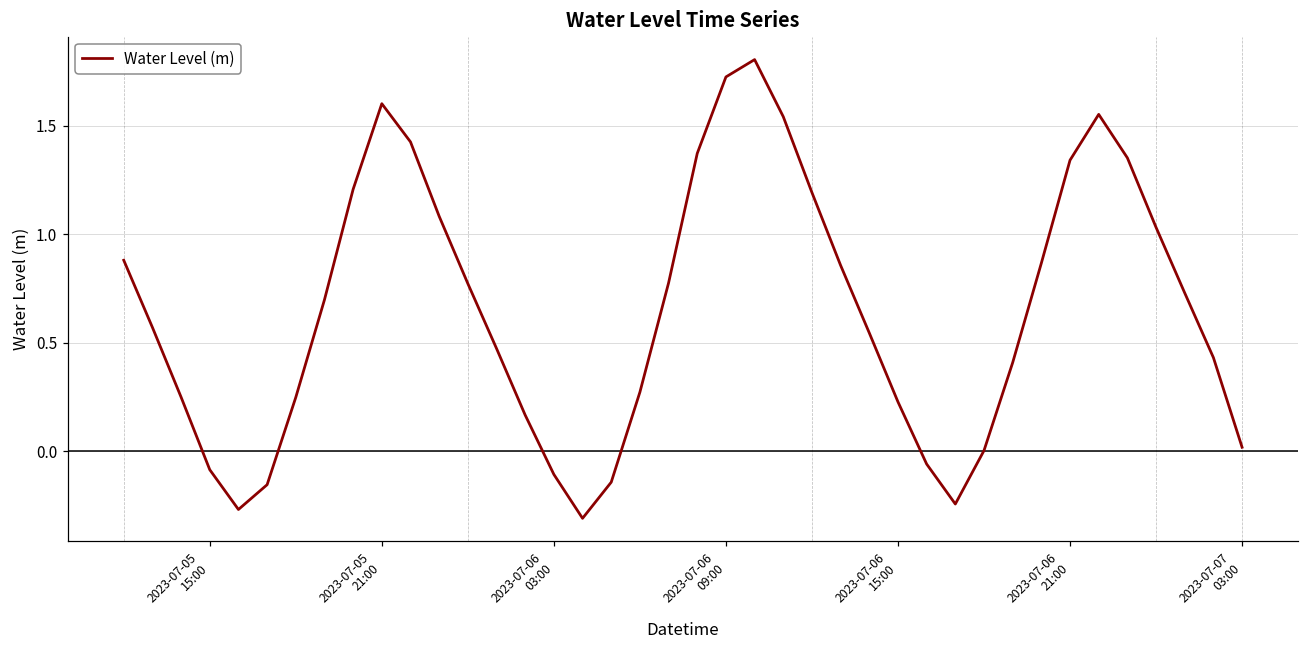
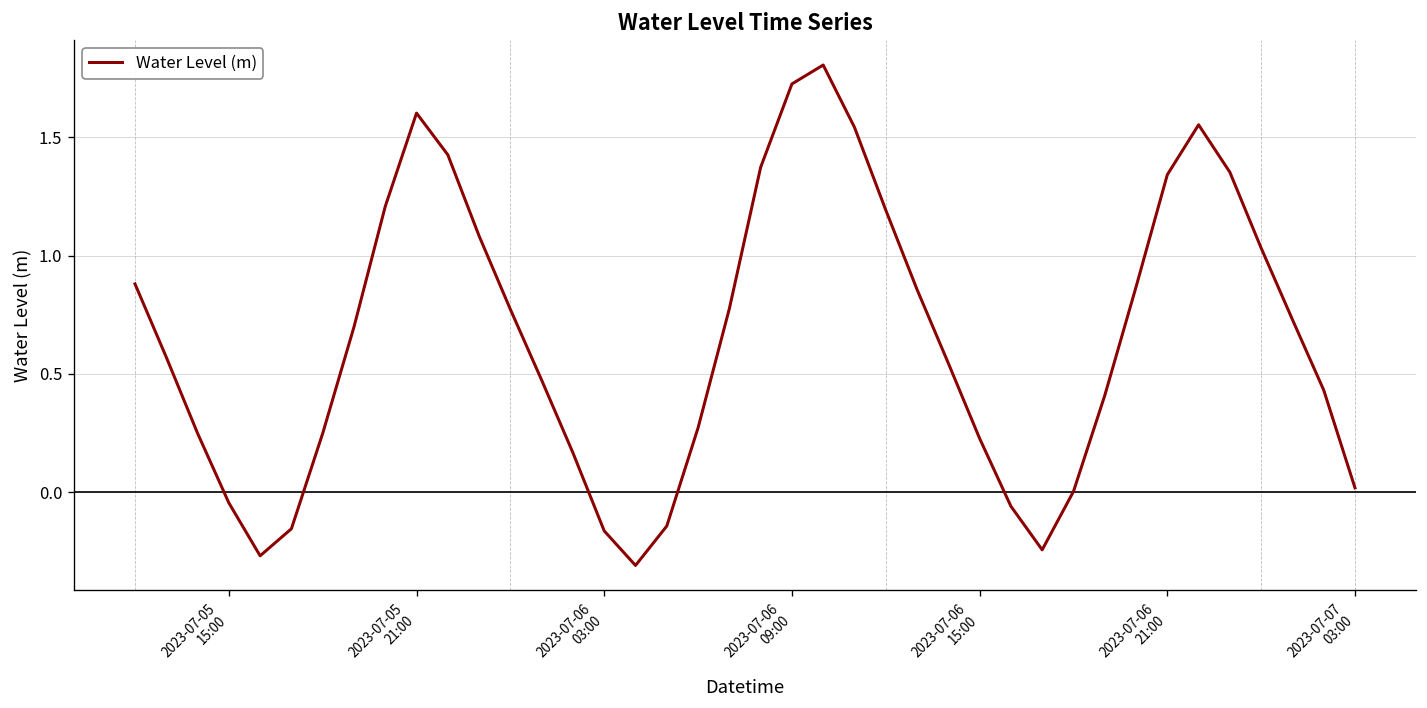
2023-07-05 15:00: -0.08 -> -0.04
2023-07-06 03:00: -0.11 -> -0.16
